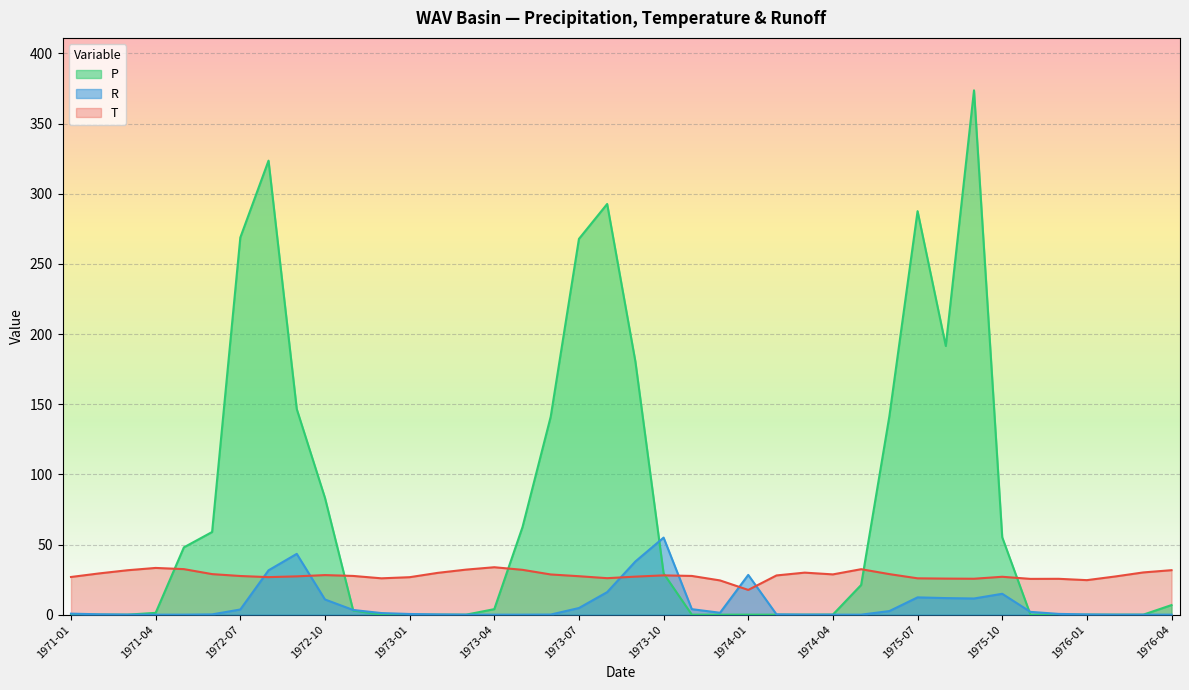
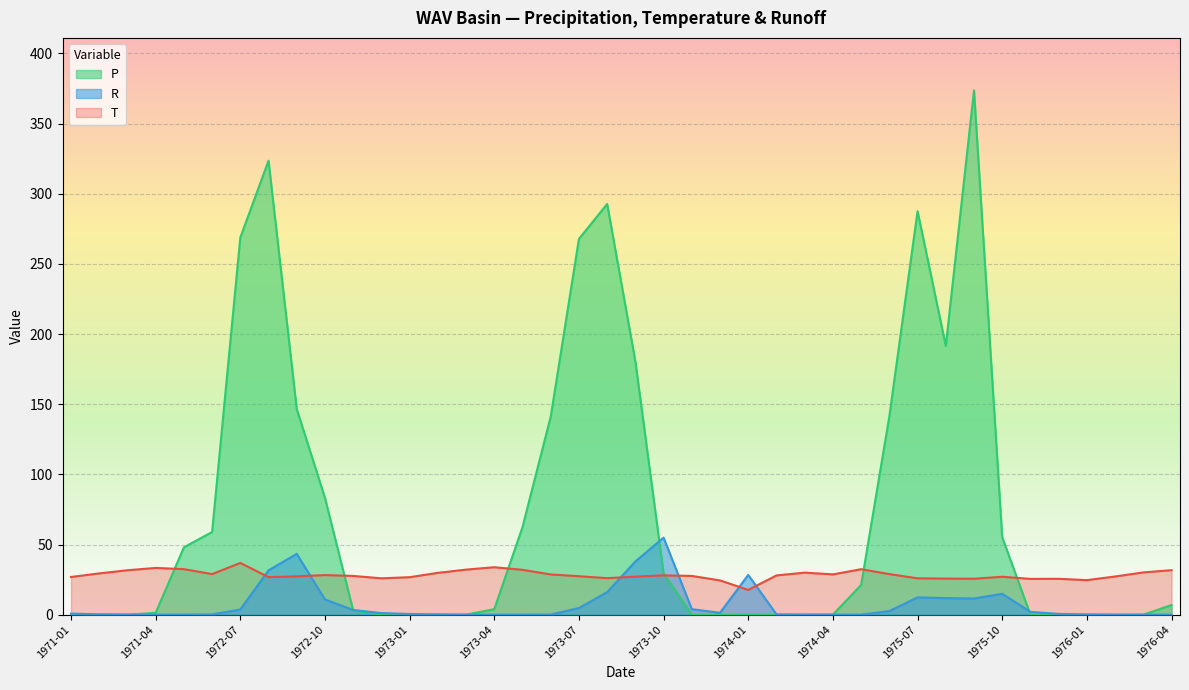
T, 1972-07: 28 -> 37
